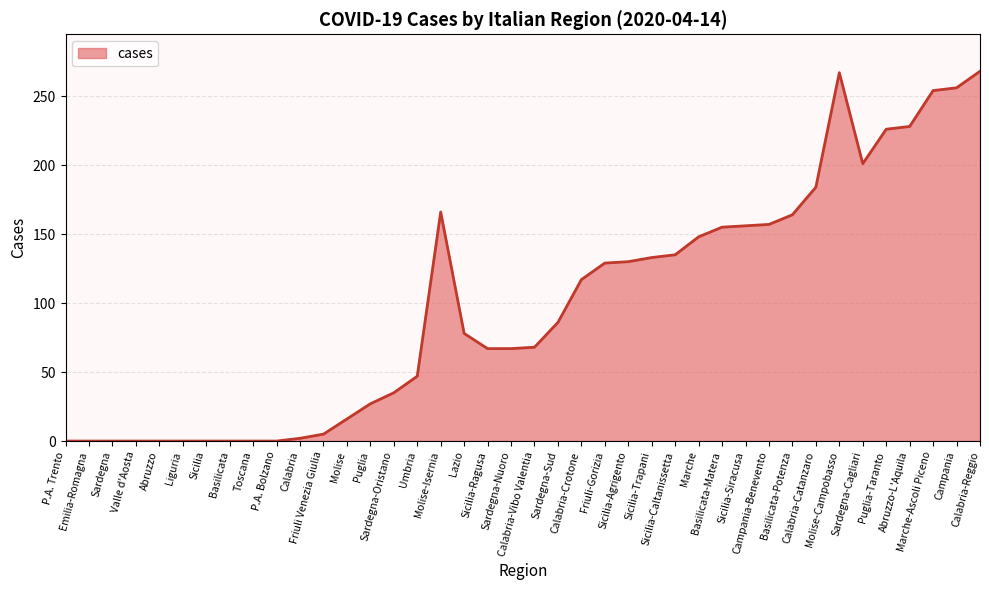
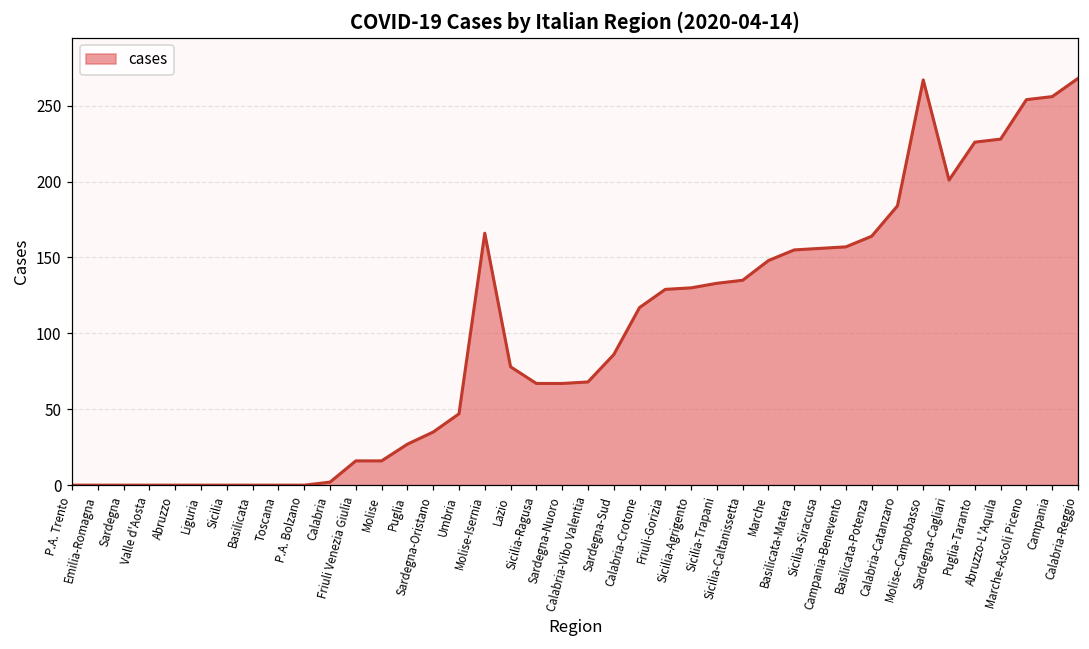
Friuli Venezia Giulia: 5 -> 16
